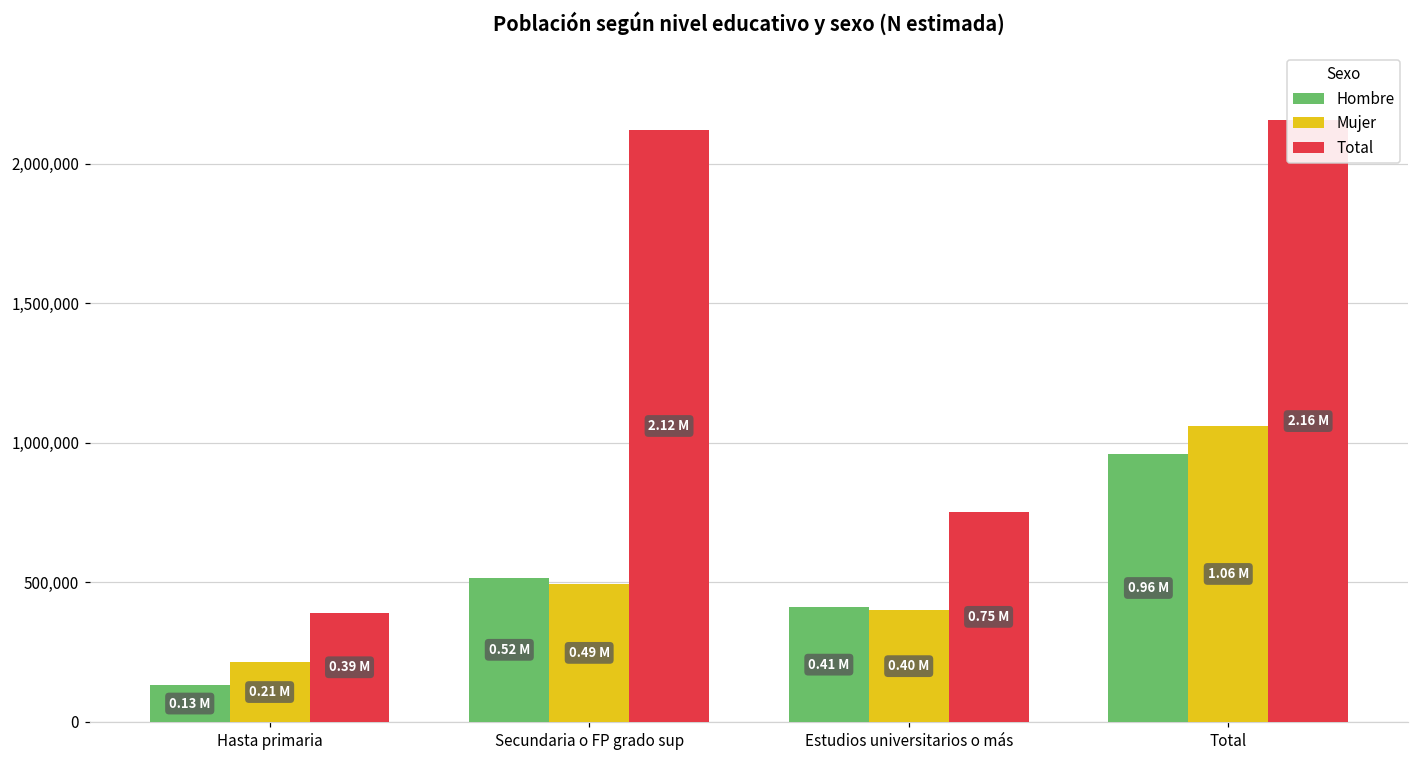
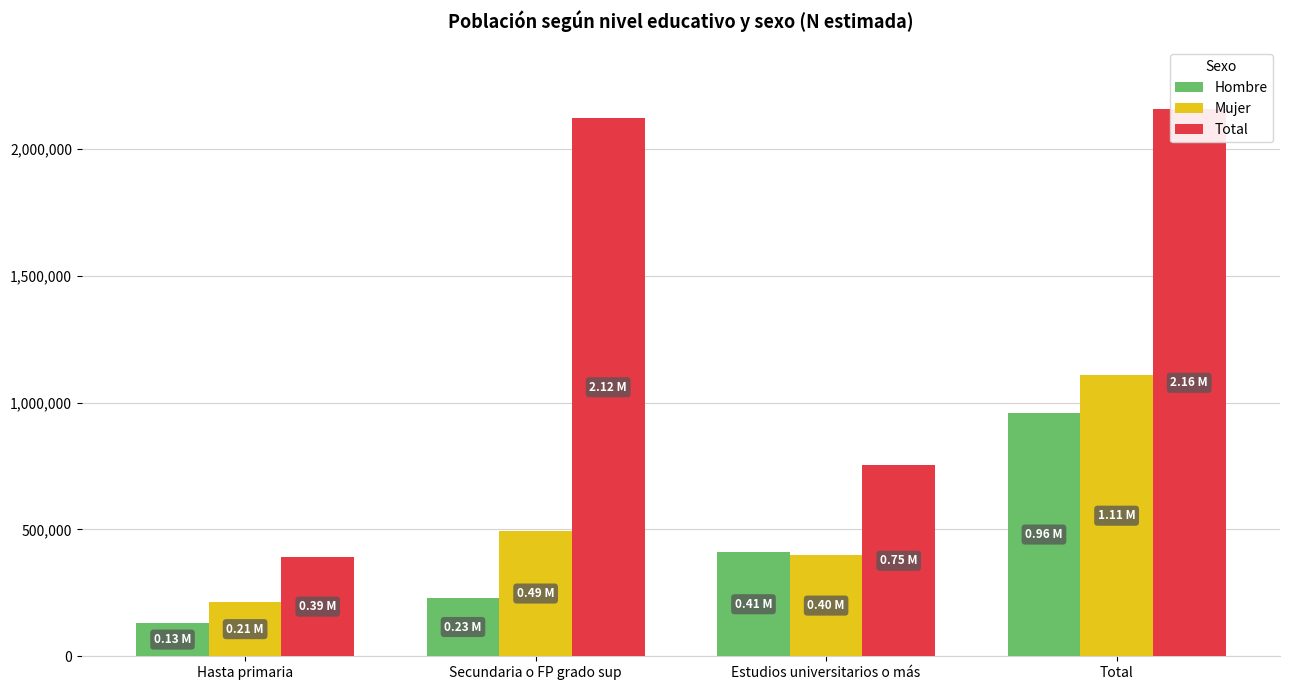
Hombre, Secundaria o FP grado sup: 0.52 -> 0.23
Mujer, Total: 1.06 -> 1.11
